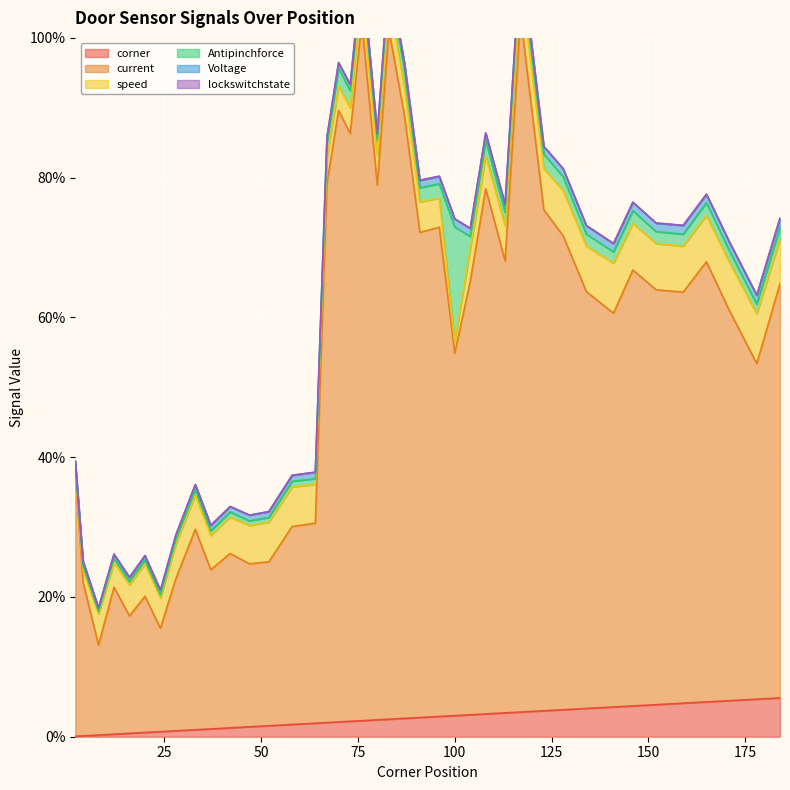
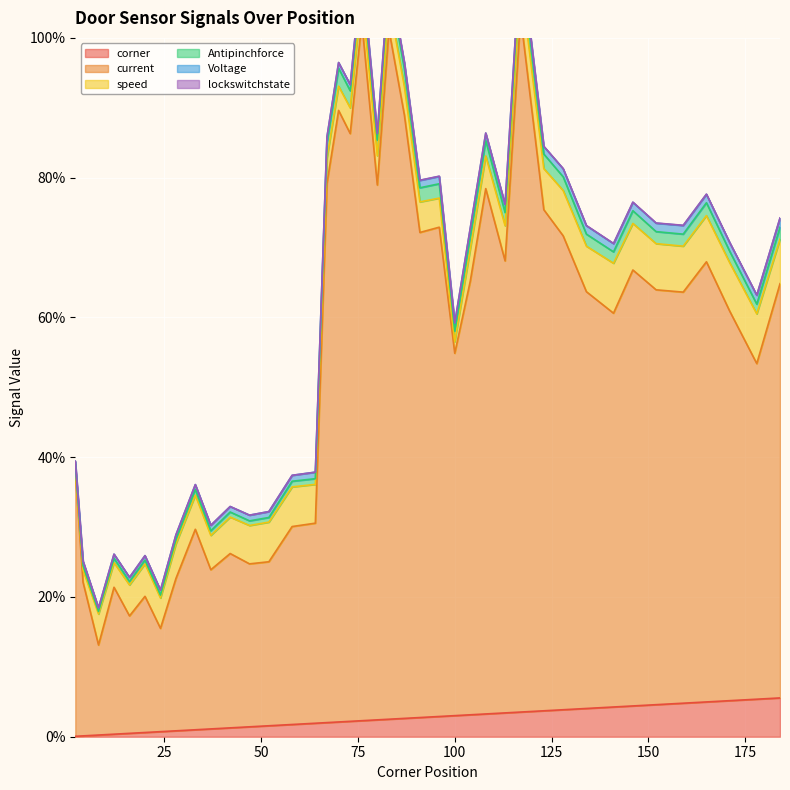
Antipinchforce, 100: 16% -> 2%
